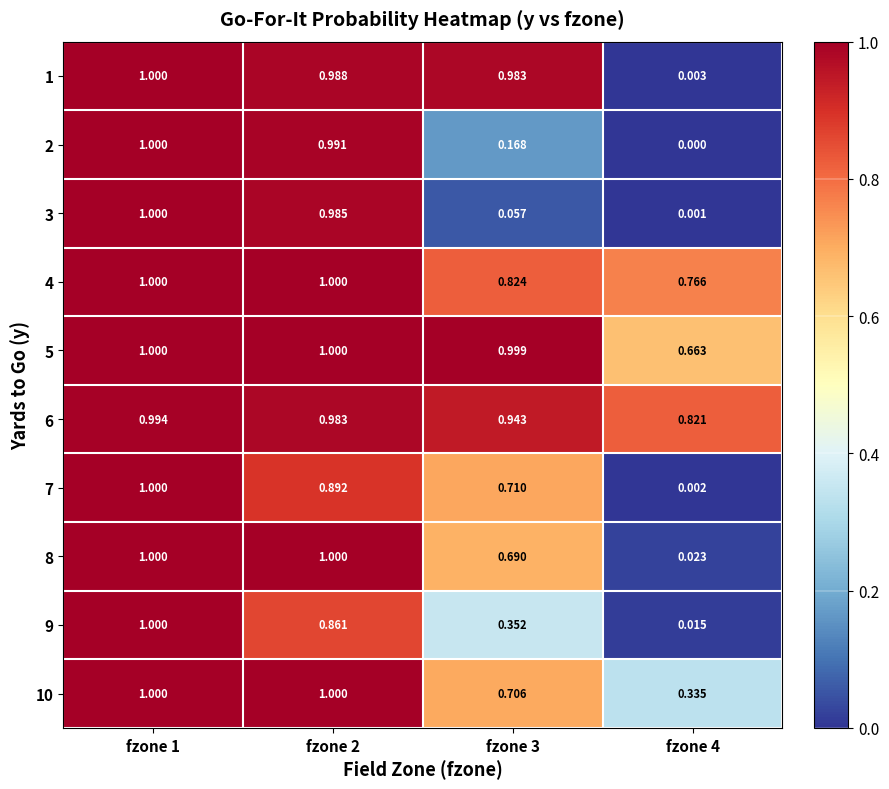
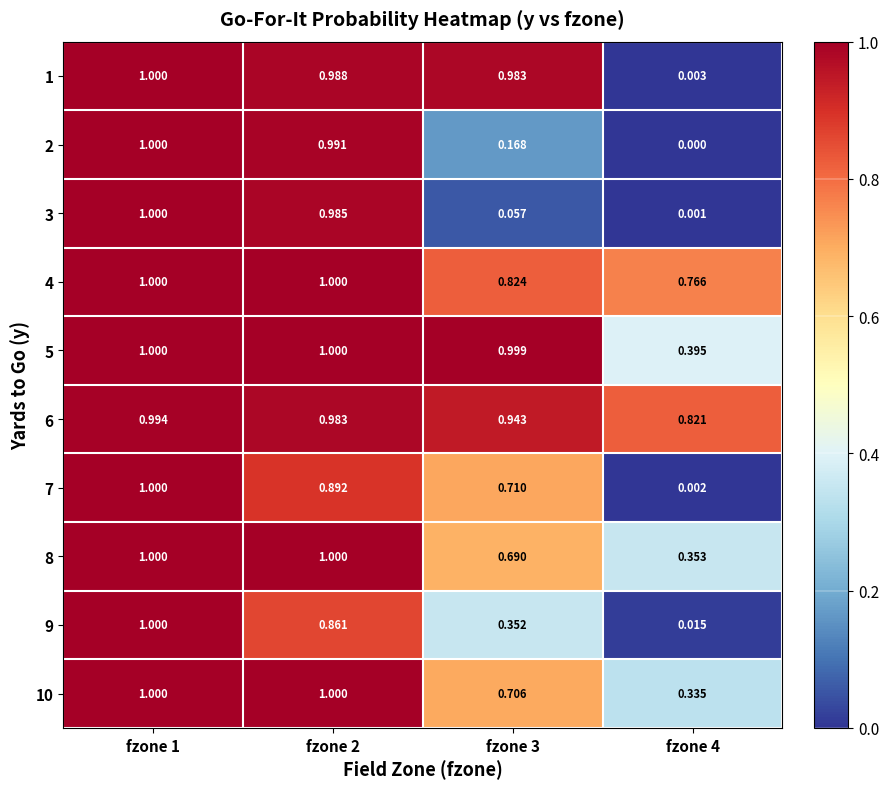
5, fzone 4: 0.663 -> 0.395
8, fzone 4: 0.023 -> 0.353
